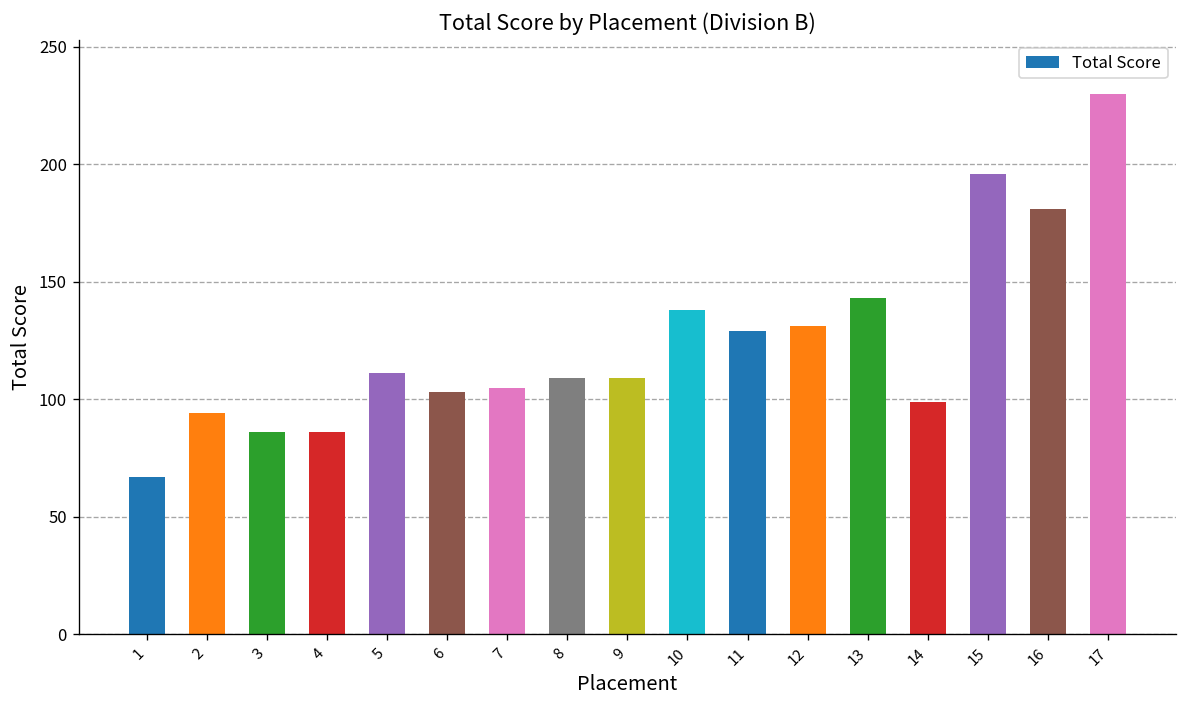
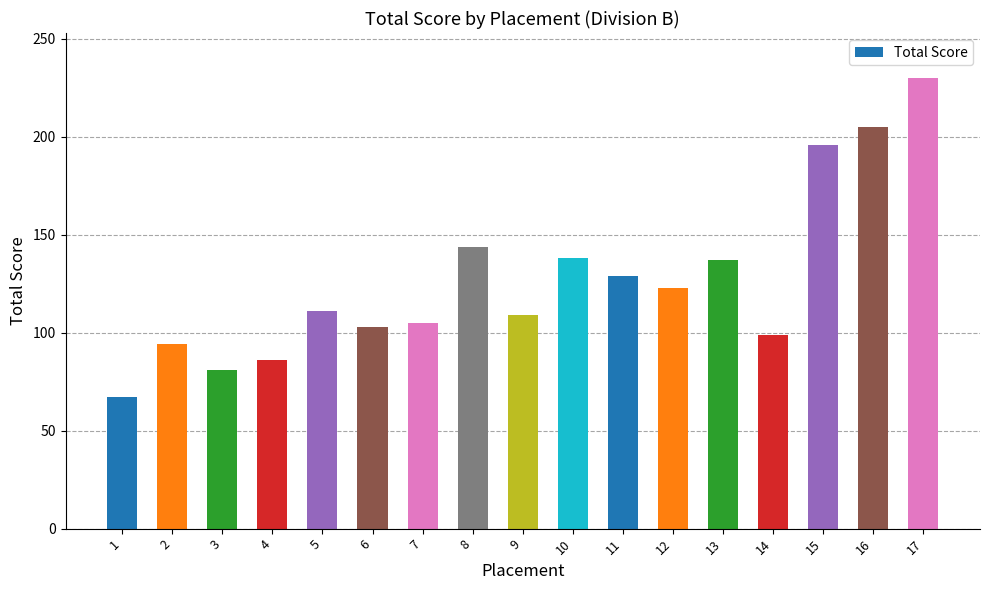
3: 86 -> 81
8: 109 -> 144
12: 131 -> 123
13: 143 -> 137
16: 181 -> 205
